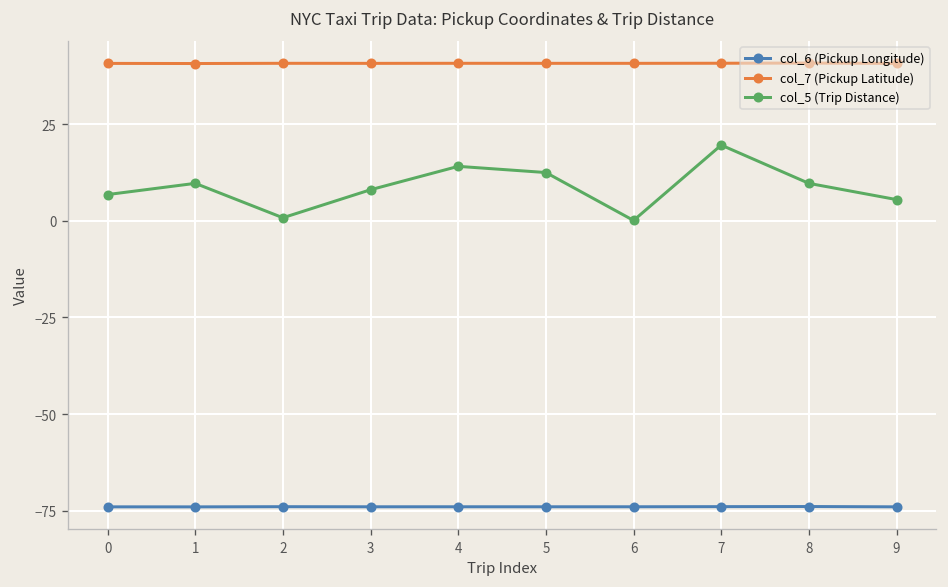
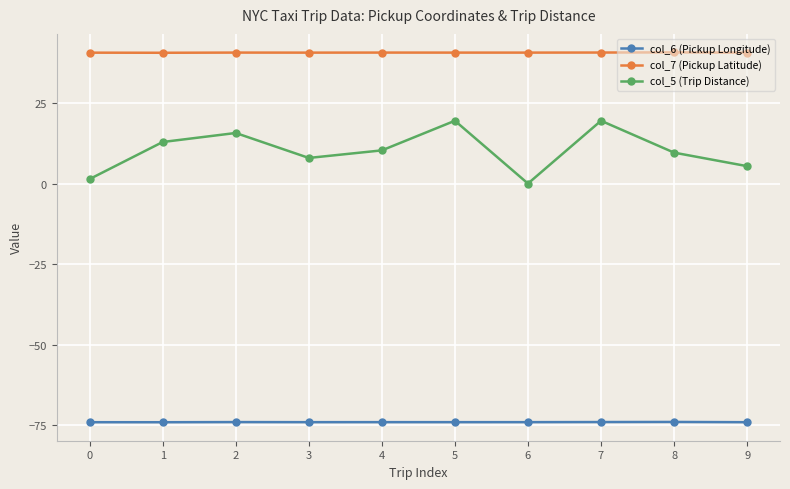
col_5 (Trip Distance), 0: 7 -> 2
col_5 (Trip Distance), 1: 10 -> 13
col_5 (Trip Distance), 2: 1 -> 16
col_5 (Trip Distance), 4: 14 -> 10
col_5 (Trip Distance), 5: 13 -> 20
